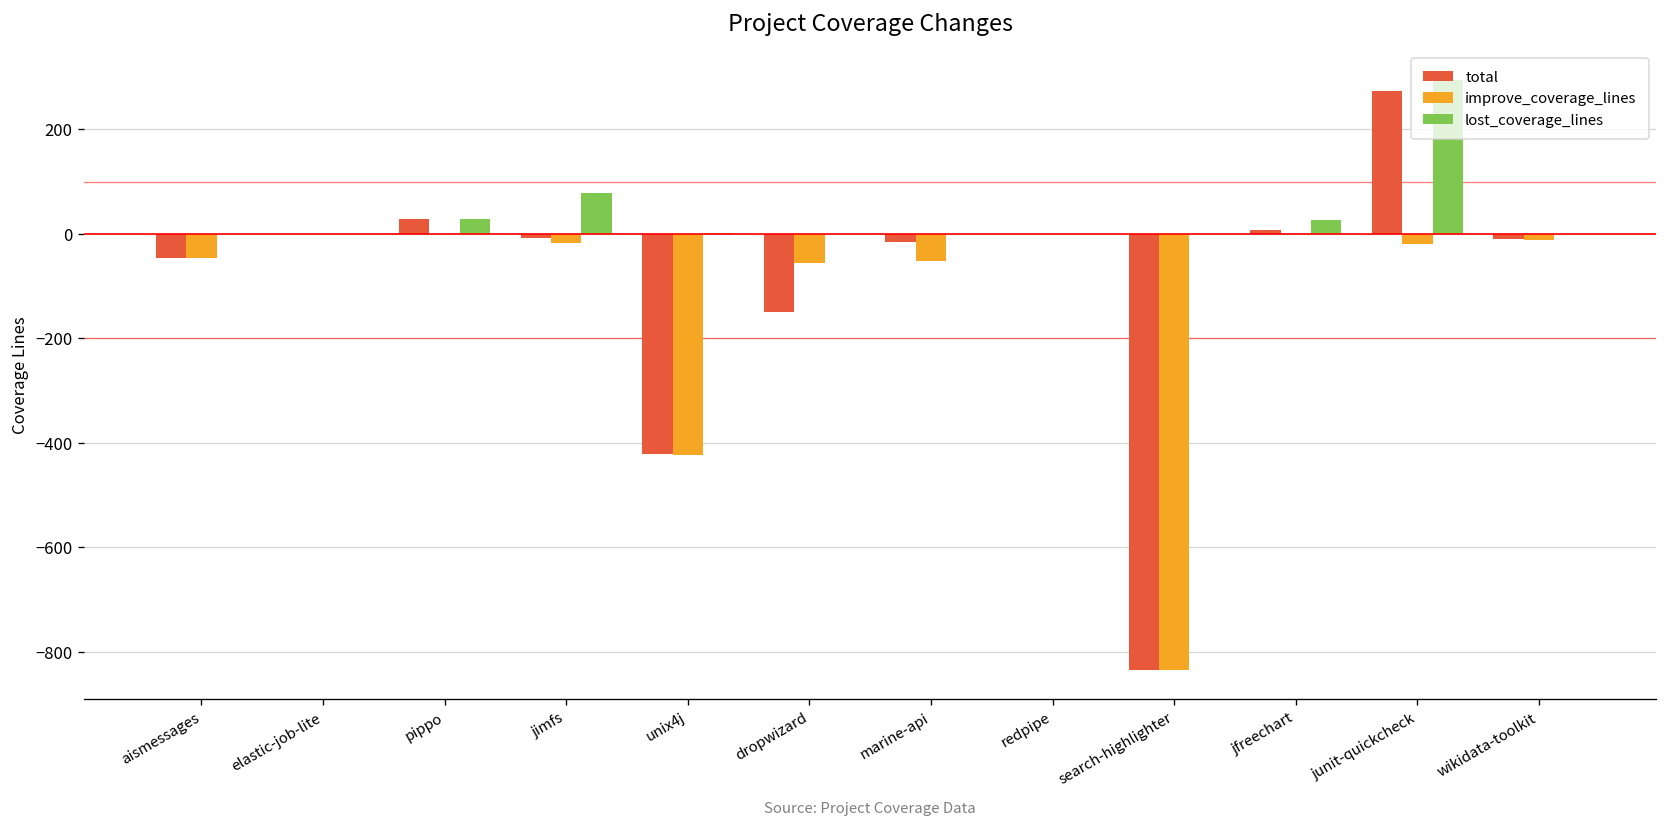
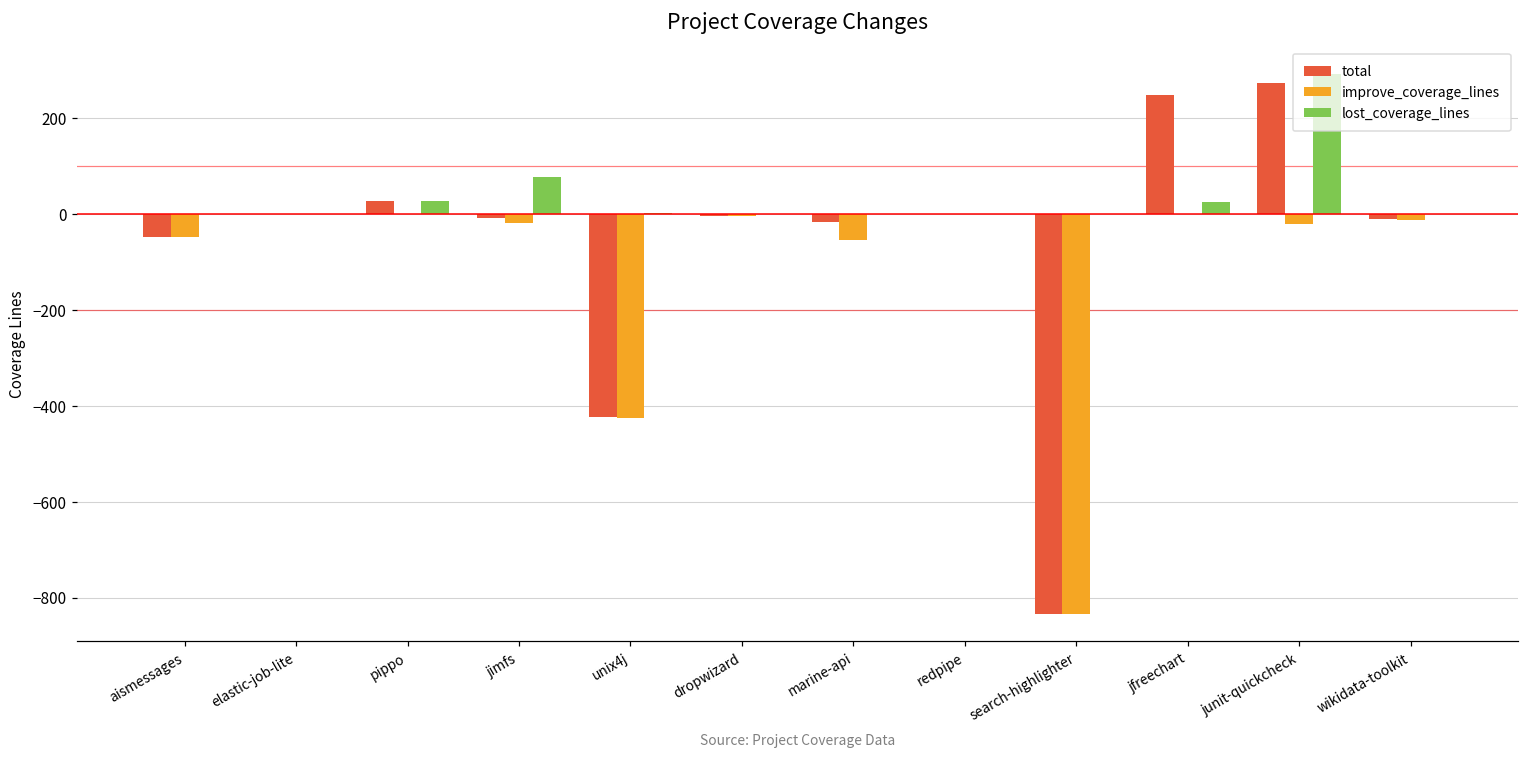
total, dropwizard: -150 -> 0
improve_coverage_lines, dropwizard: -60 -> 0
total, jfreechart: 10 -> 250
